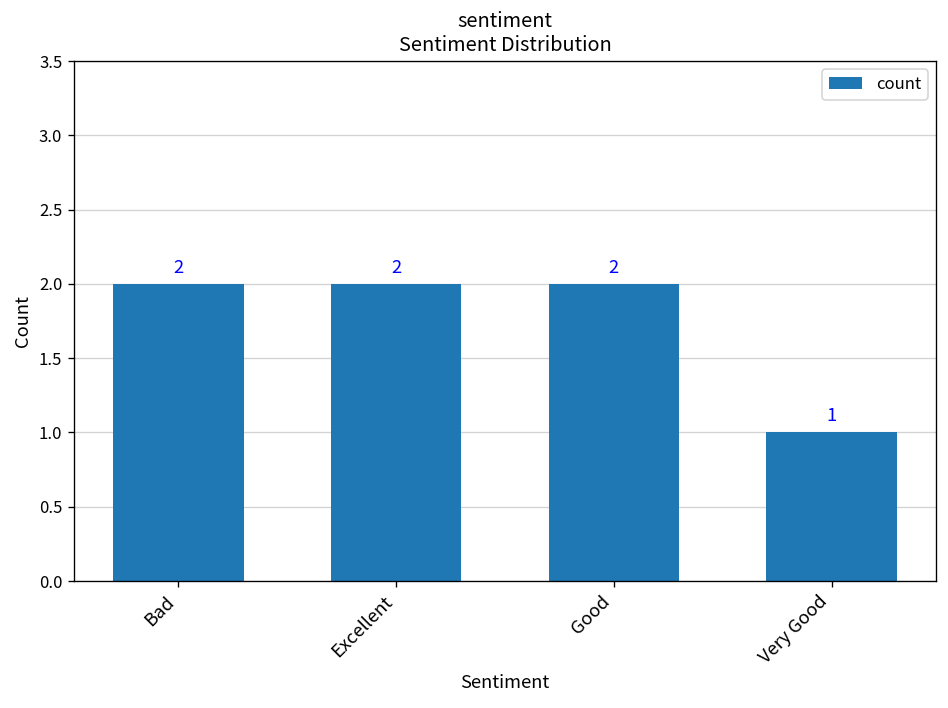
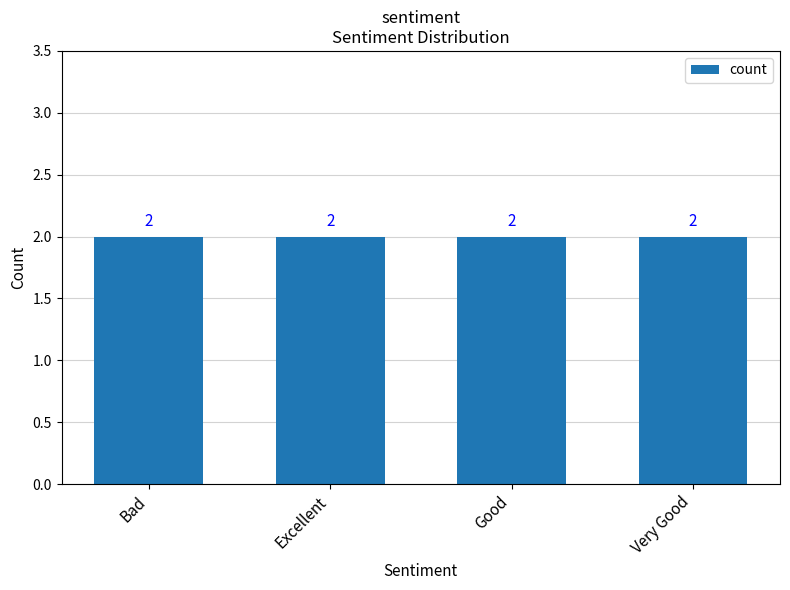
Very Good: 1 -> 2
